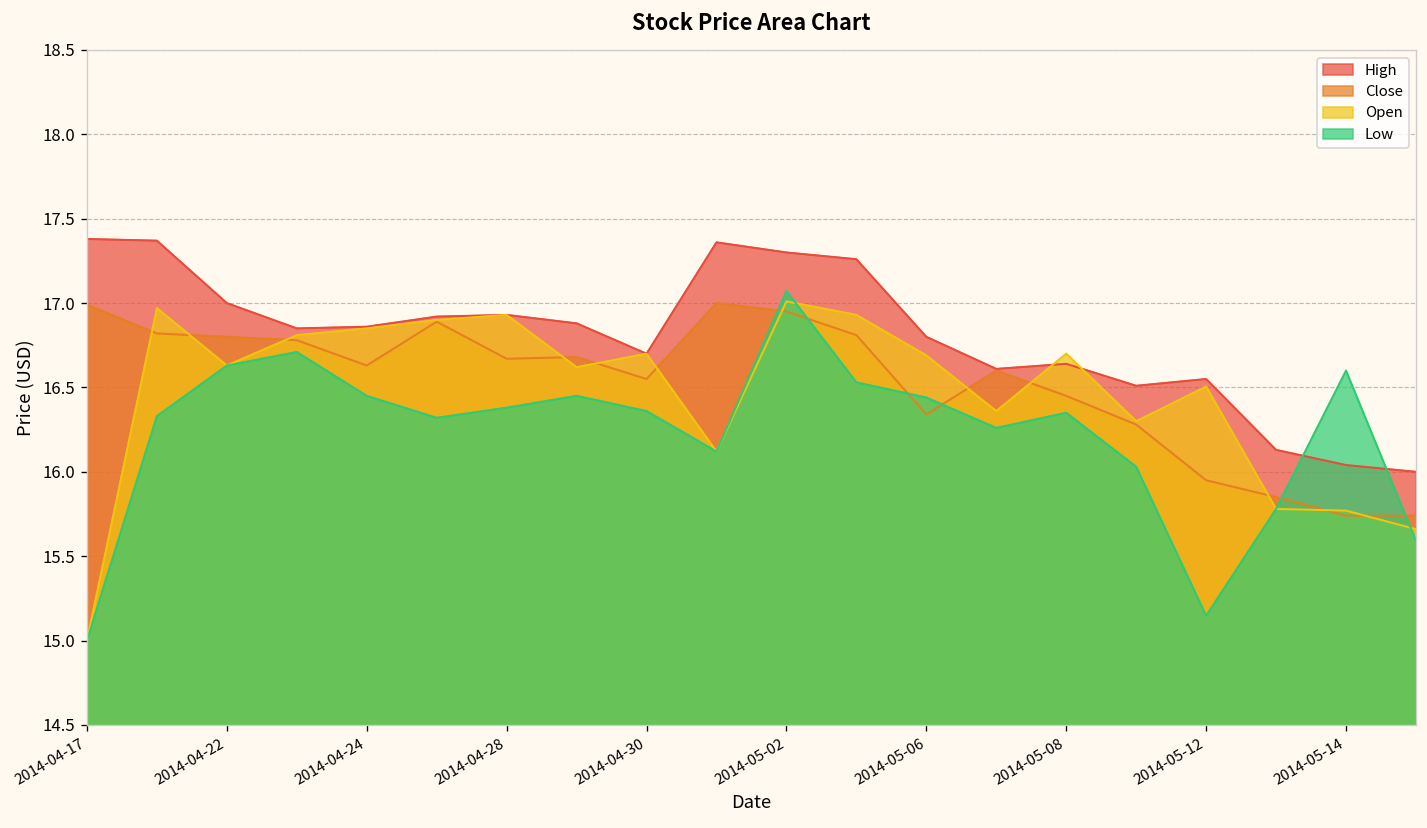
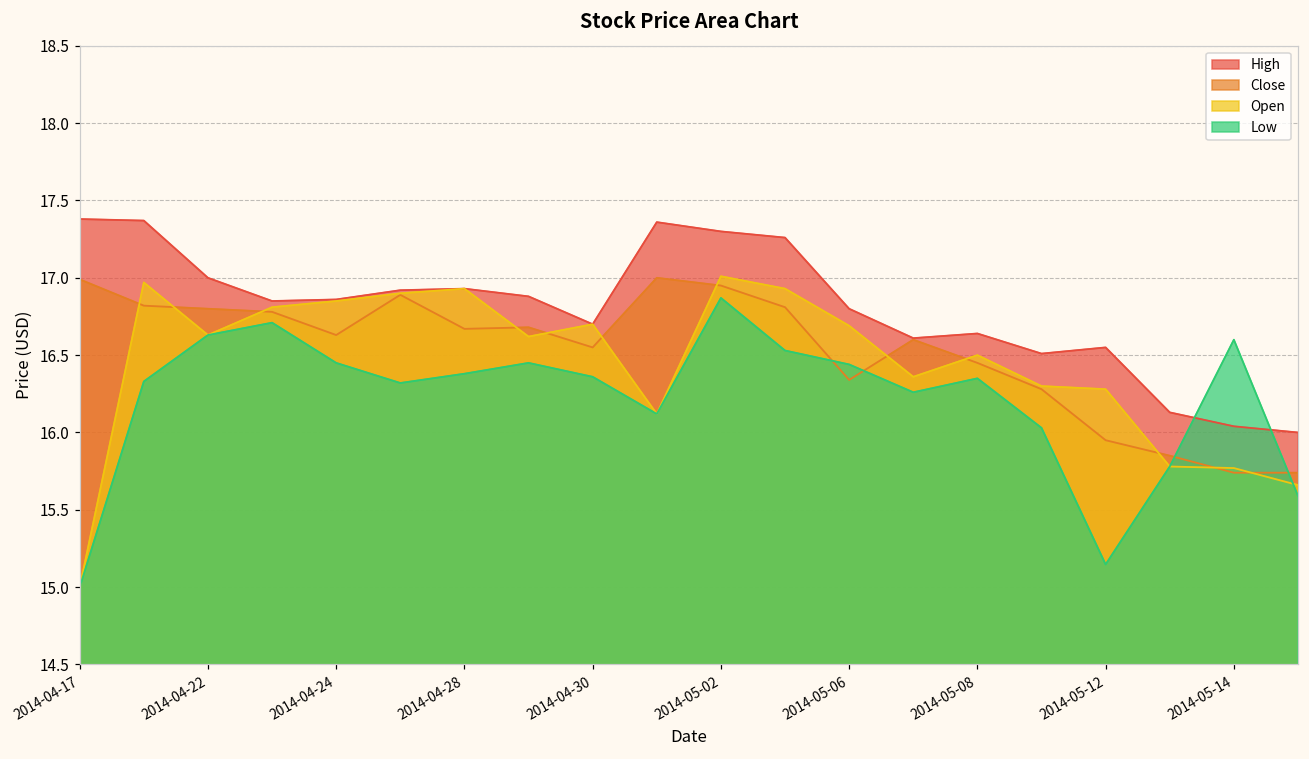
Low, 2014-05-02: 17.07 -> 16.87
Open, 2014-05-08: 16.7 -> 16.5
Open, 2014-05-12: 16.51 -> 16.28
